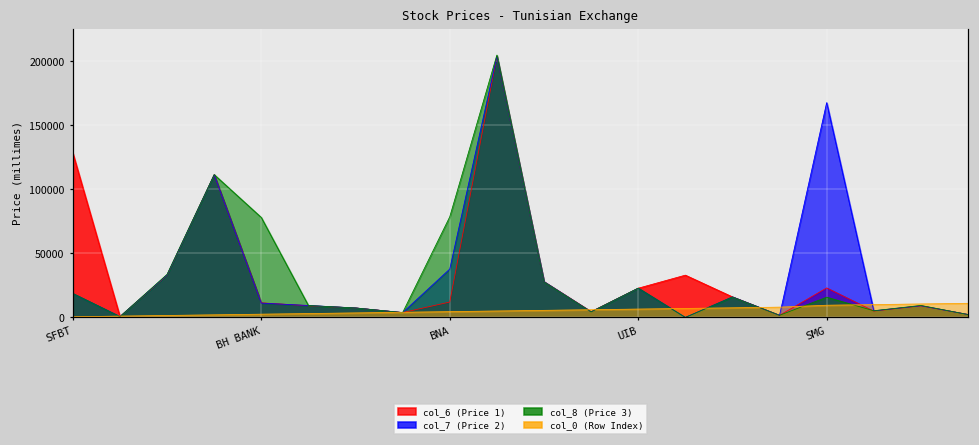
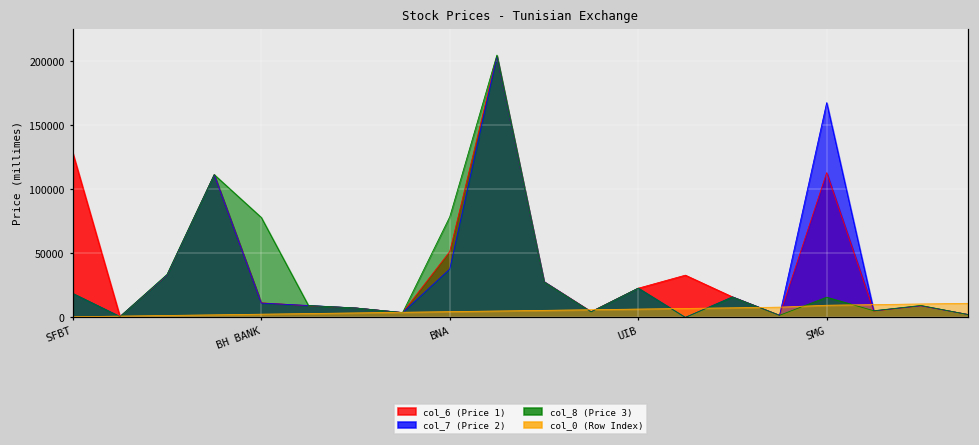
col_6 (Price 1), BNA: 12000 -> 51000
col_6 (Price 1), SMG: 23000 -> 113000
